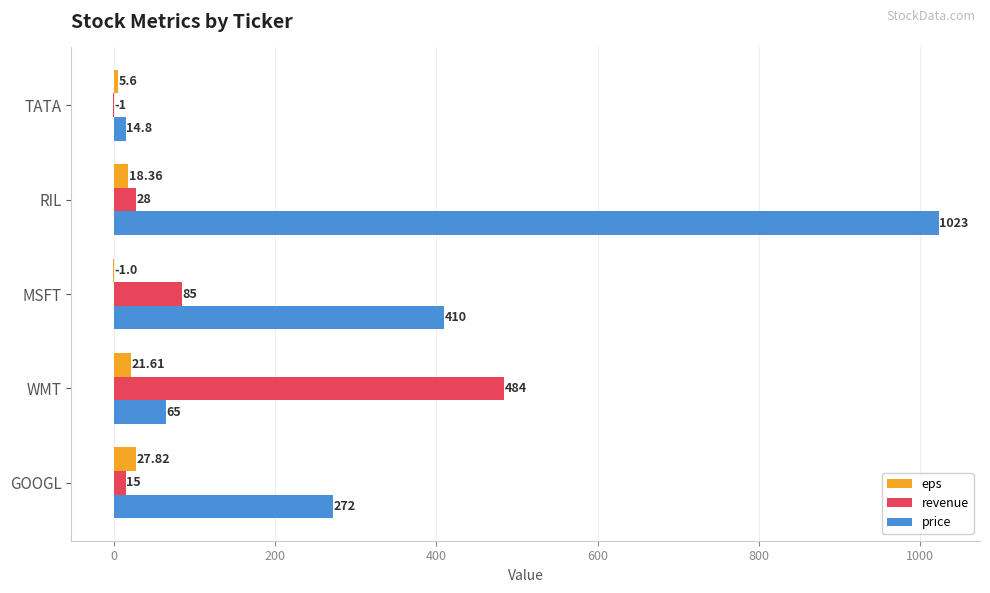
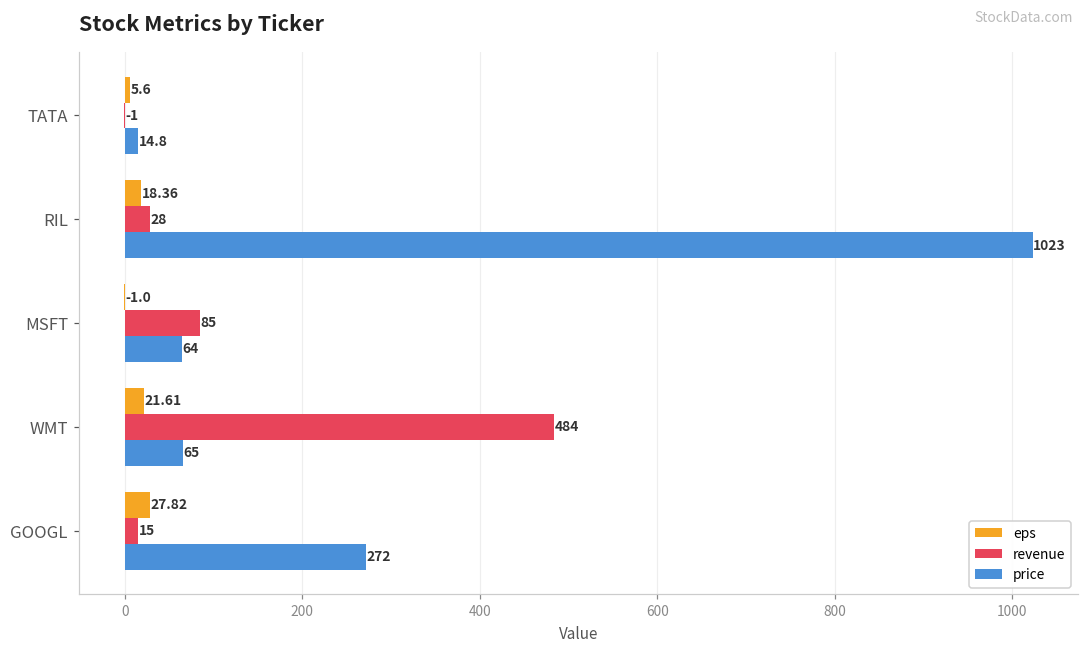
price, MSFT: 410 -> 64
